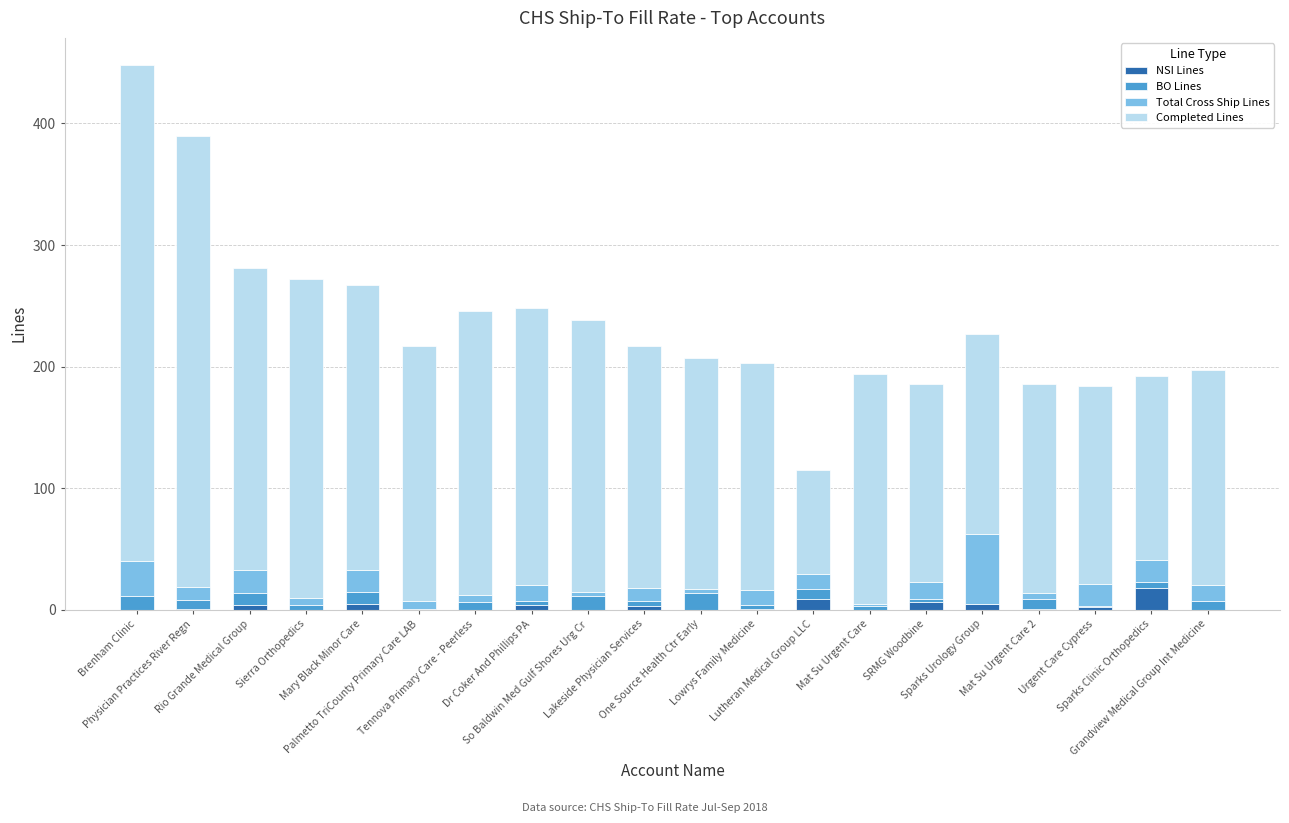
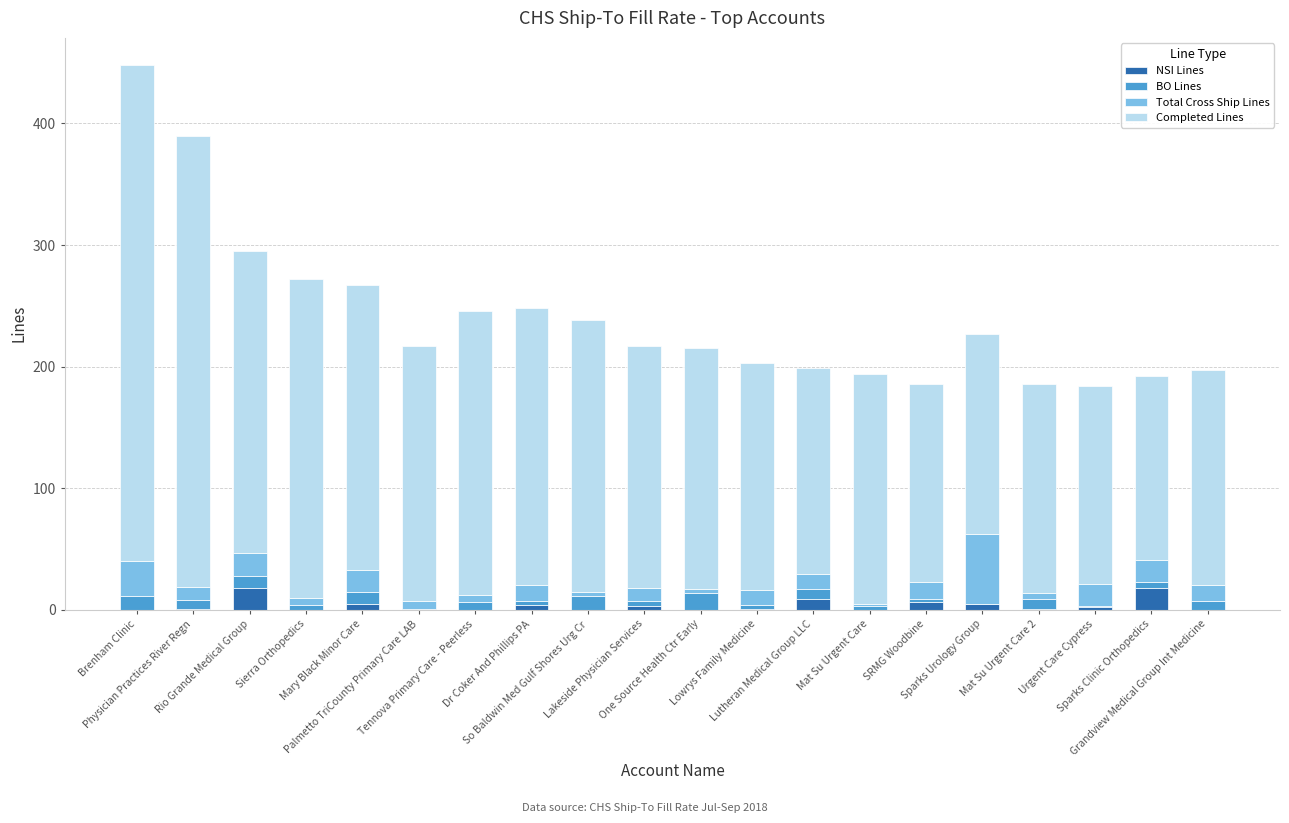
NSI Lines, Rio Grande Medical Group: 4 -> 18
Completed Lines, One Source Health Ctr Early: 190 -> 198
Completed Lines, Lutheran Medical Group LLC: 86 -> 170
